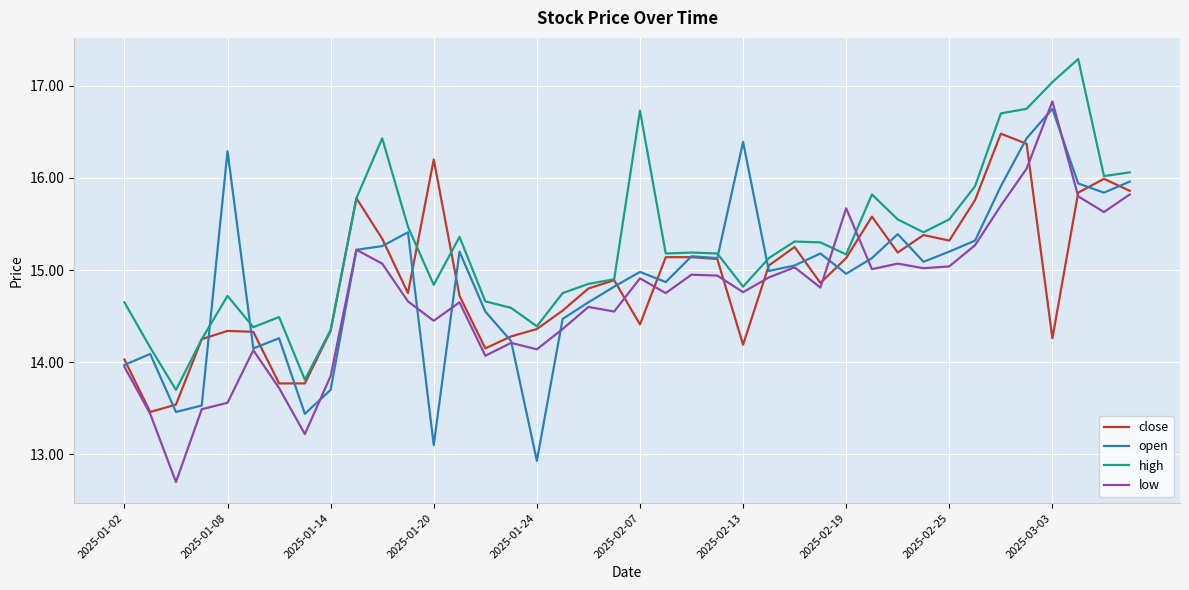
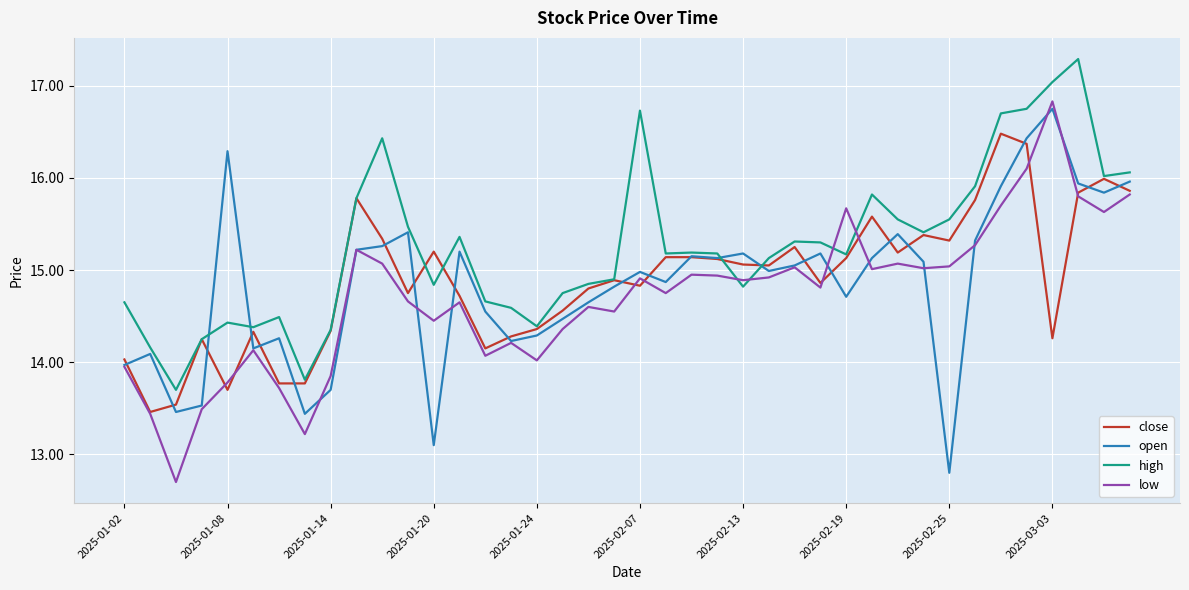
close, 2025-01-08: 14.3 -> 13.7
high, 2025-01-08: 14.7 -> 14.4
low, 2025-01-08: 13.6 -> 13.8
close, 2025-01-20: 16.2 -> 15.2
open, 2025-01-24: 12.9 -> 14.3
low, 2025-01-24: 14.1 -> 14.0
close, 2025-02-07: 14.4 -> 14.8
close, 2025-02-13: 14.2 -> 15.1
open, 2025-02-13: 16.4 -> 15.2
low, 2025-02-13: 14.8 -> 14.9
open, 2025-02-19: 15.0 -> 14.7
open, 2025-02-25: 15.2 -> 12.8
